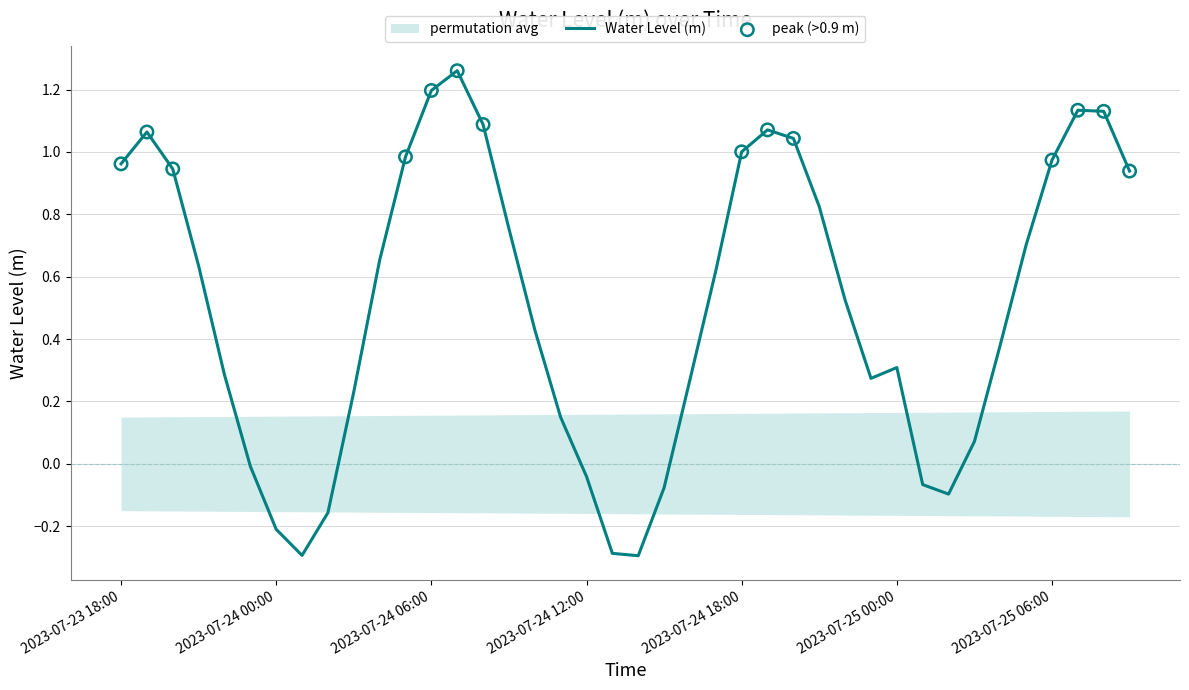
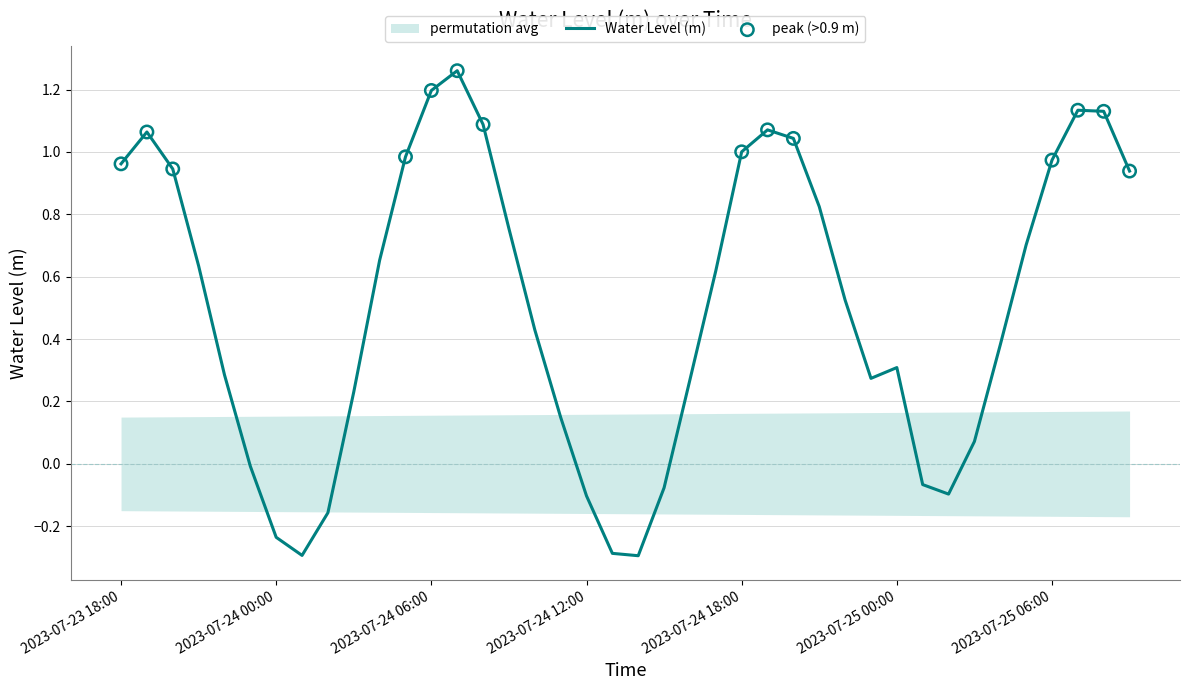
Water Level (m), 2023-07-24 00:00: -0.21 -> -0.24
Water Level (m), 2023-07-24 12:00: -0.04 -> -0.10
